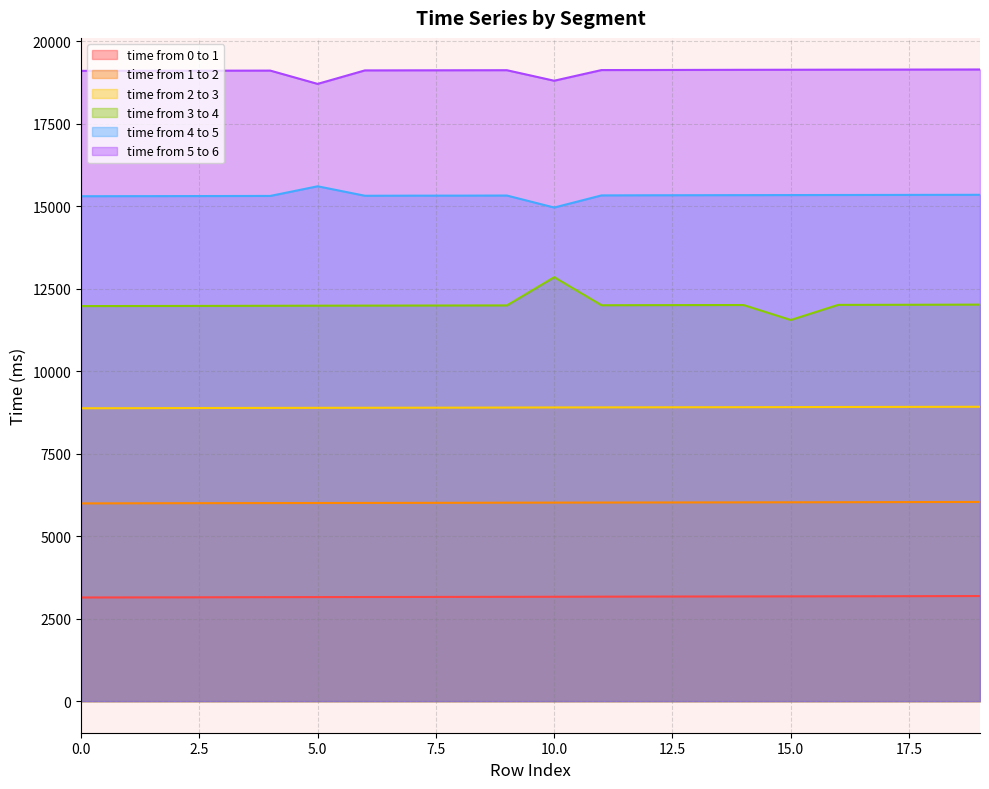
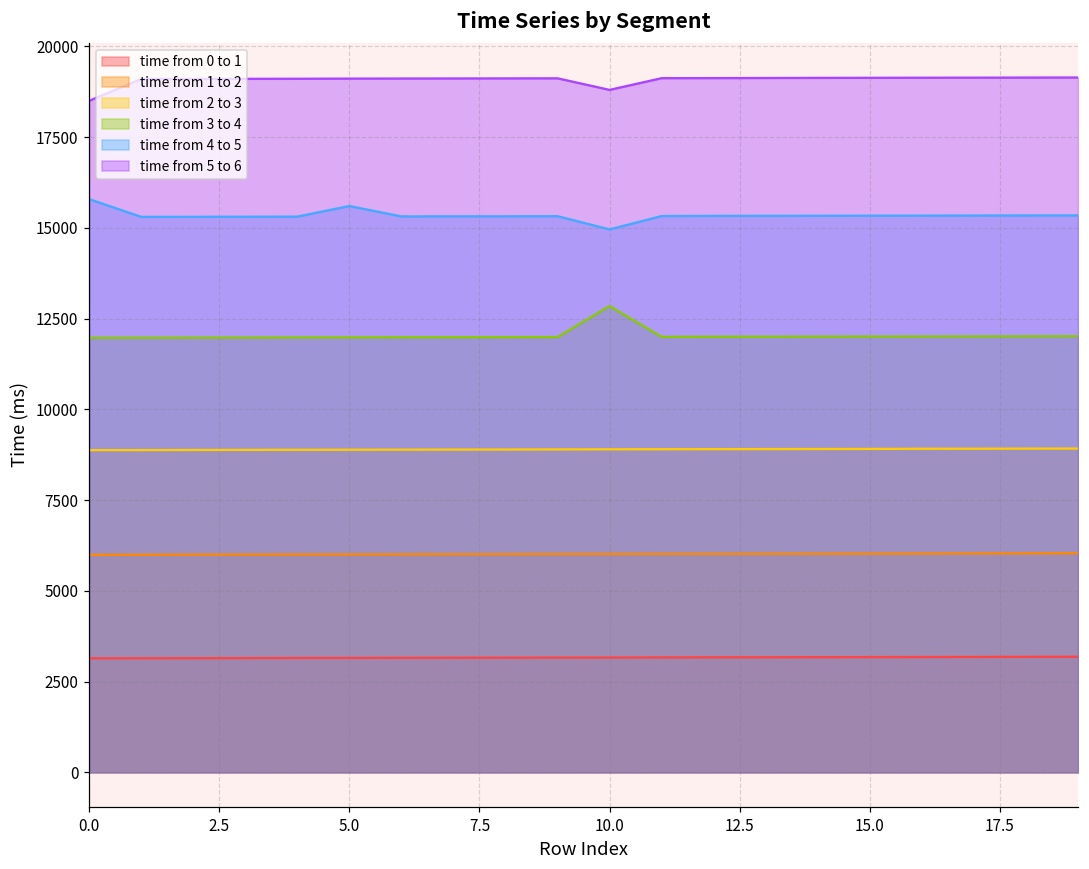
time from 4 to 5, 0.0: 15300 -> 15800
time from 5 to 6, 0.0: 19100 -> 18500
time from 5 to 6, 5.0: 18700 -> 19100
time from 3 to 4, 15.0: 11600 -> 12000
